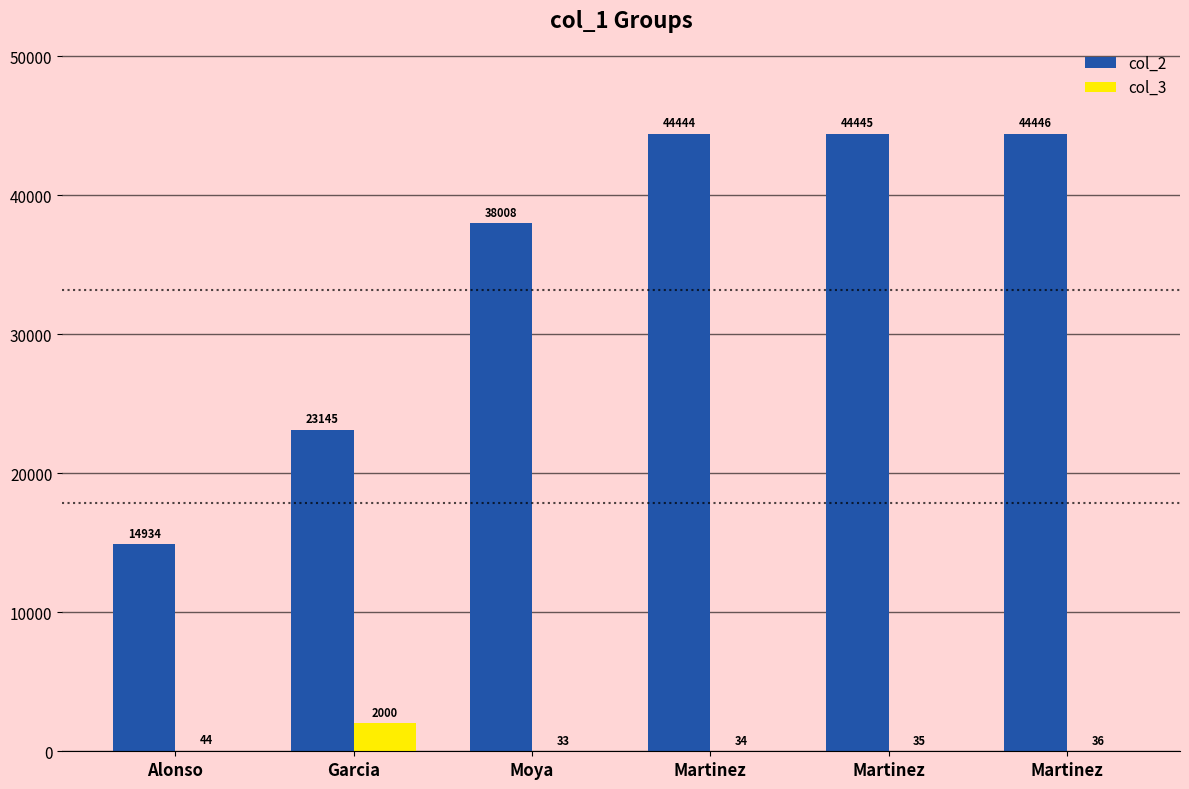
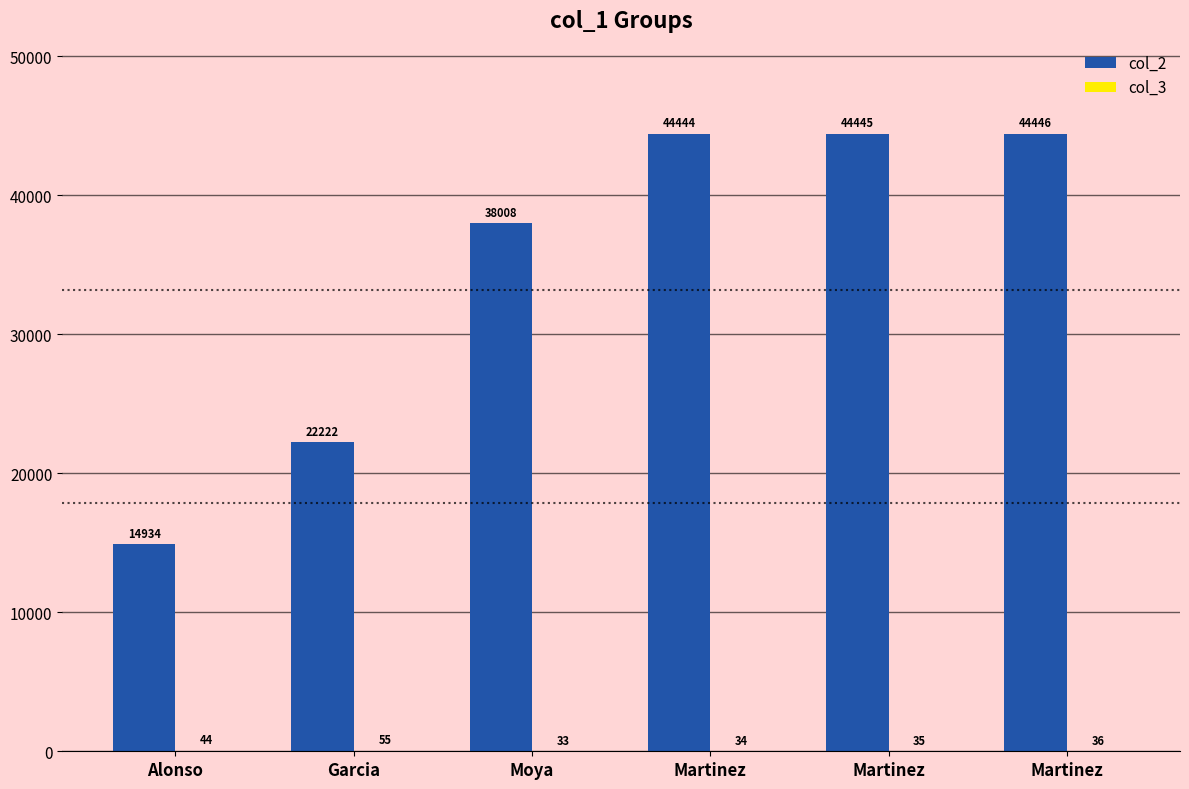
col_2, Garcia: 23145 -> 22222
col_3, Garcia: 2000 -> 55
